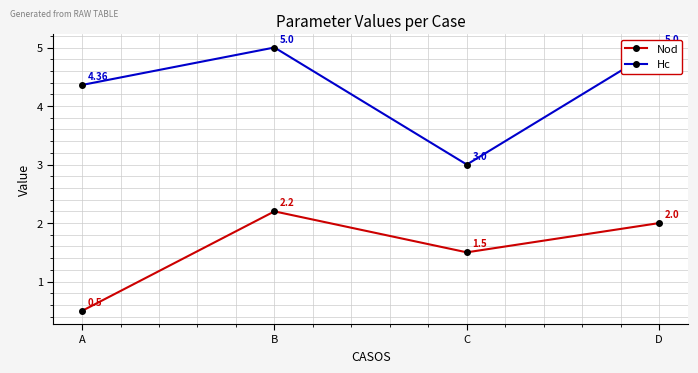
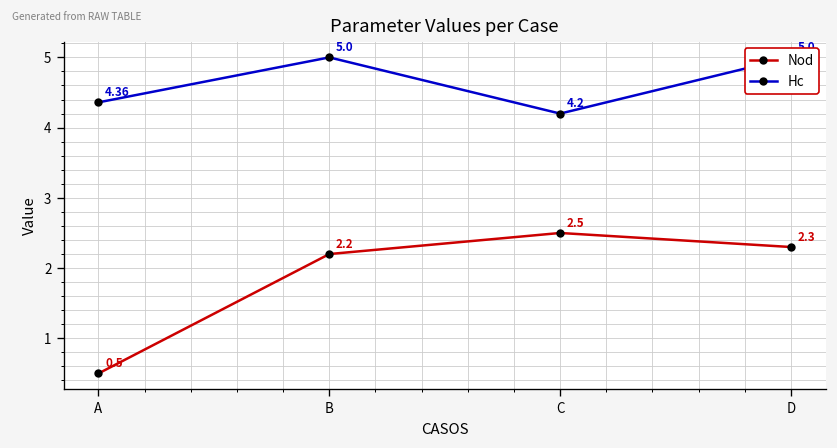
Nod, C: 1.5 -> 2.5
Hc, C: 3.0 -> 4.2
Nod, D: 2.0 -> 2.3
